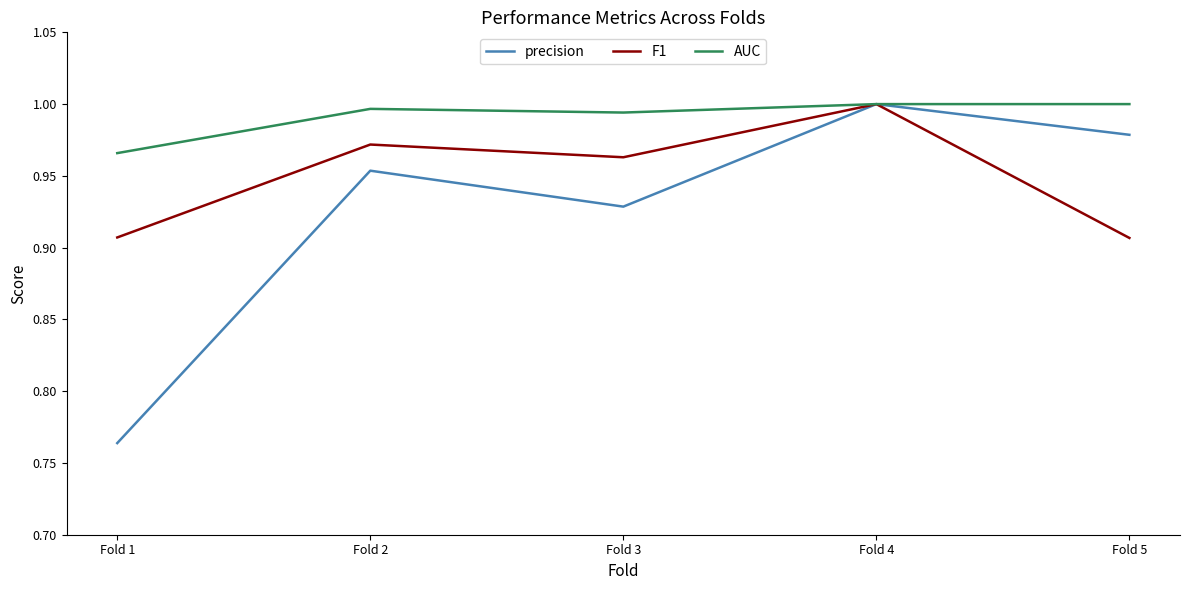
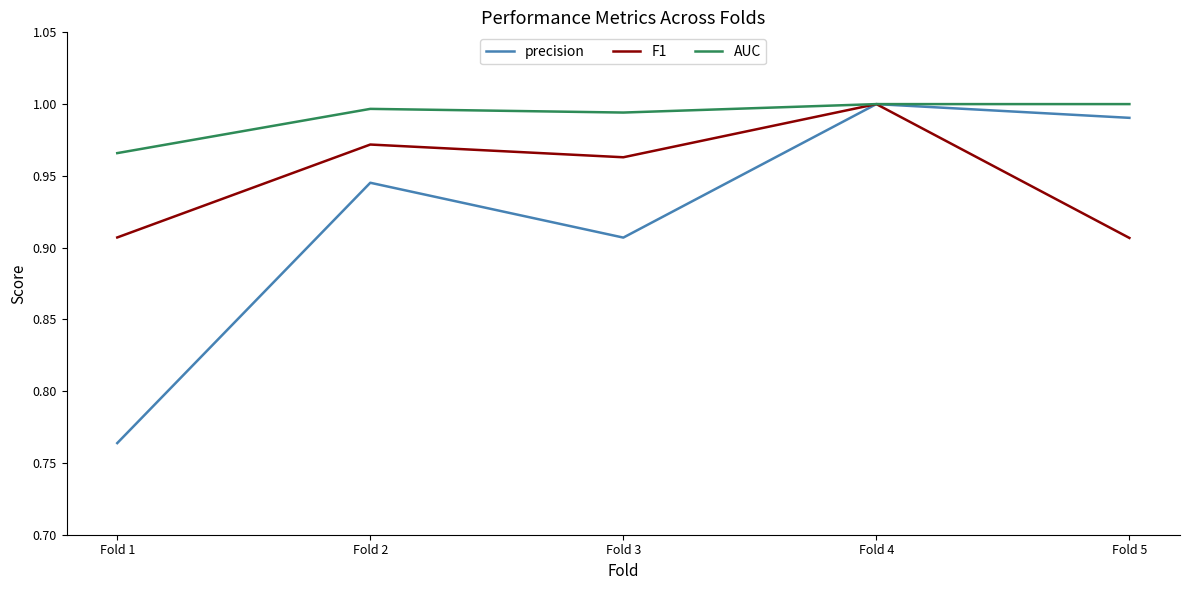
precision, Fold 2: 0.954 -> 0.945
precision, Fold 3: 0.929 -> 0.907
precision, Fold 5: 0.979 -> 0.990
